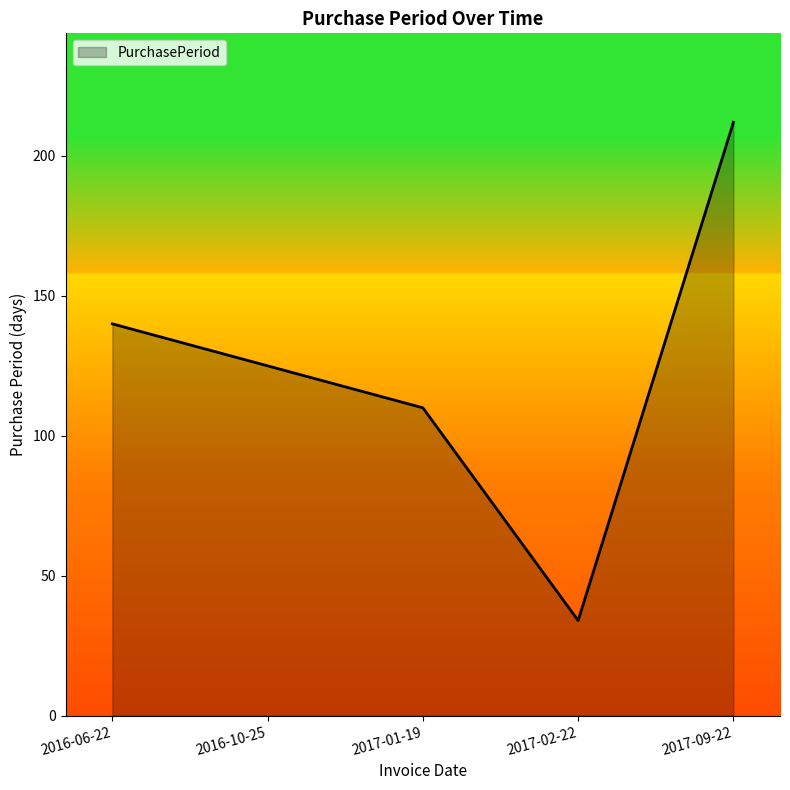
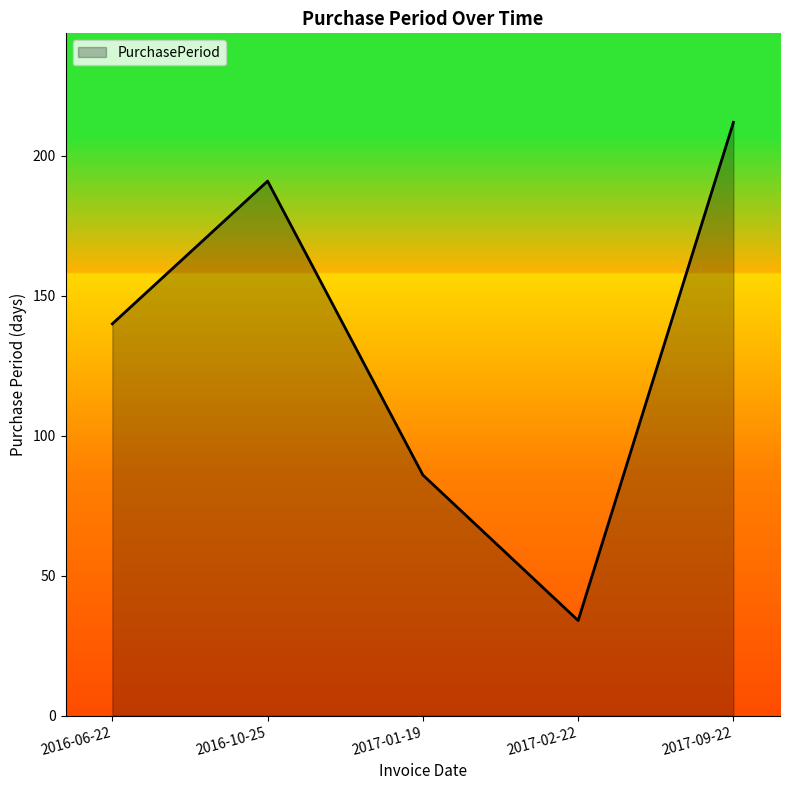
2016-10-25: 125 -> 191
2017-01-19: 110 -> 86
